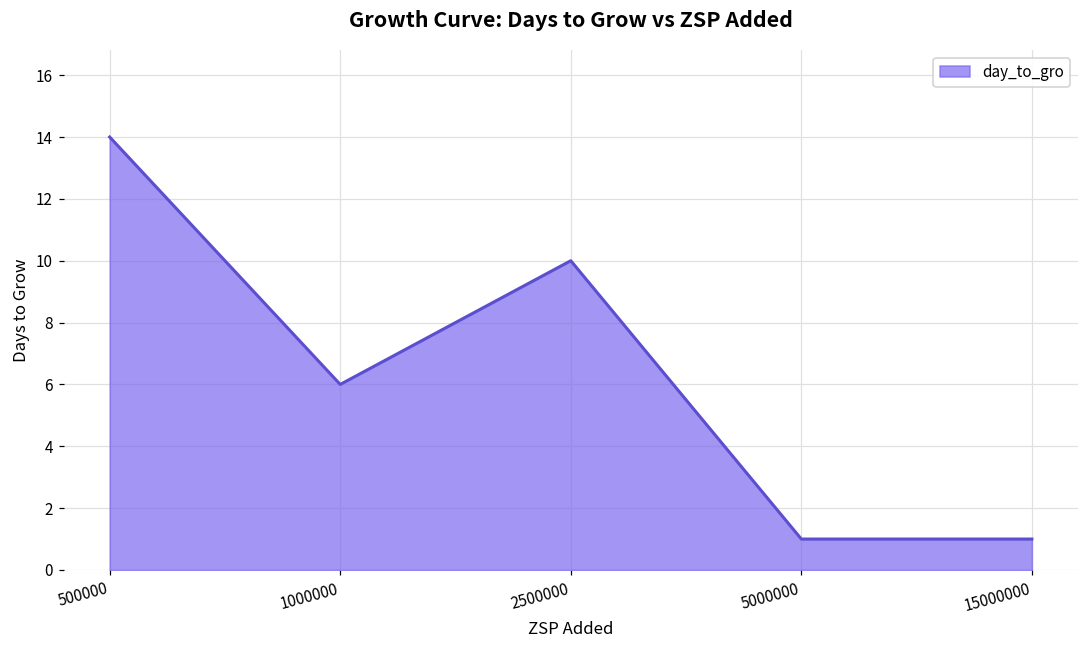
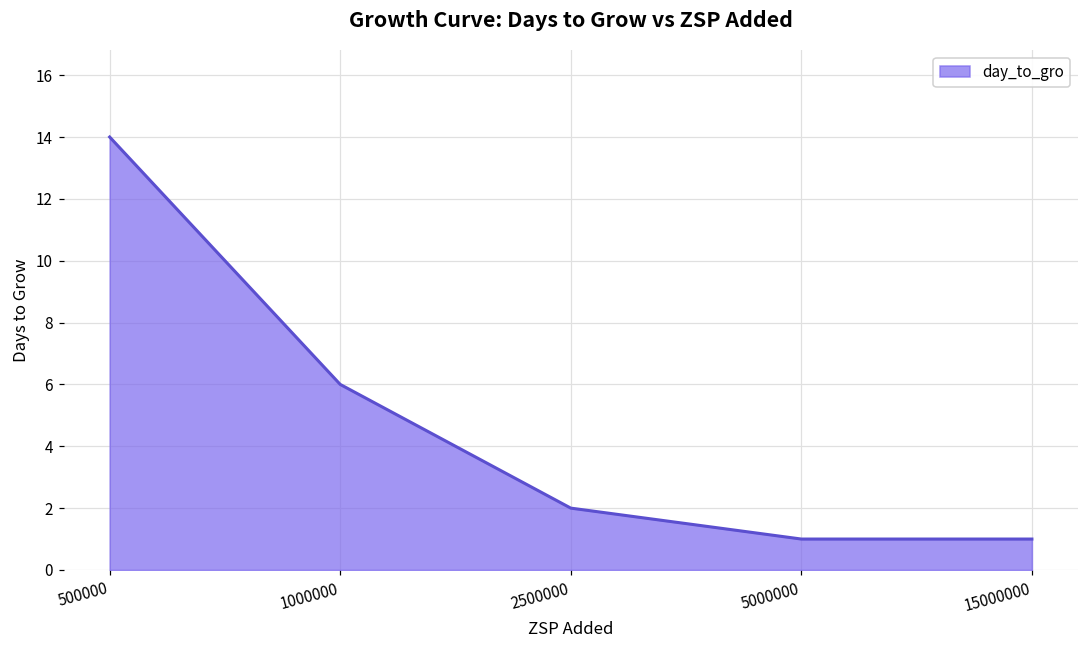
2500000: 10 -> 2
